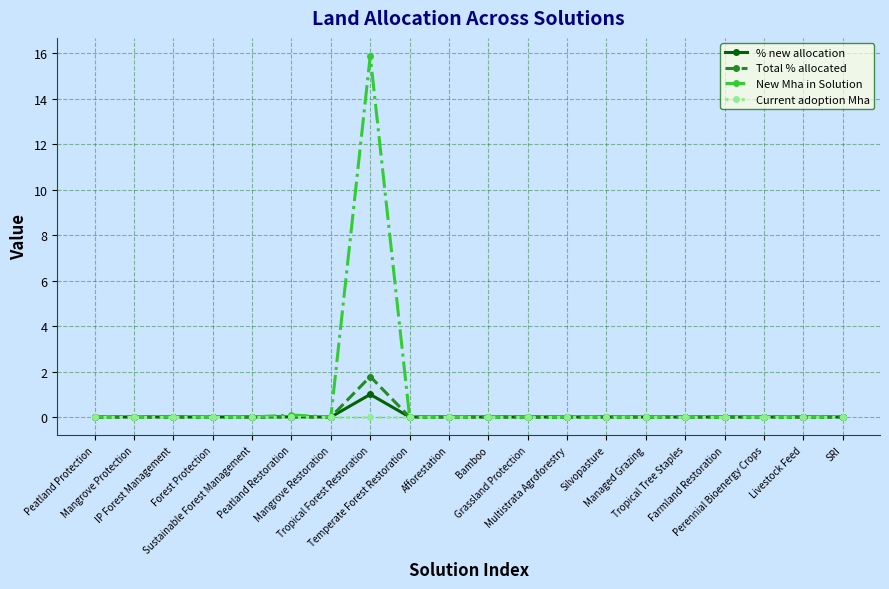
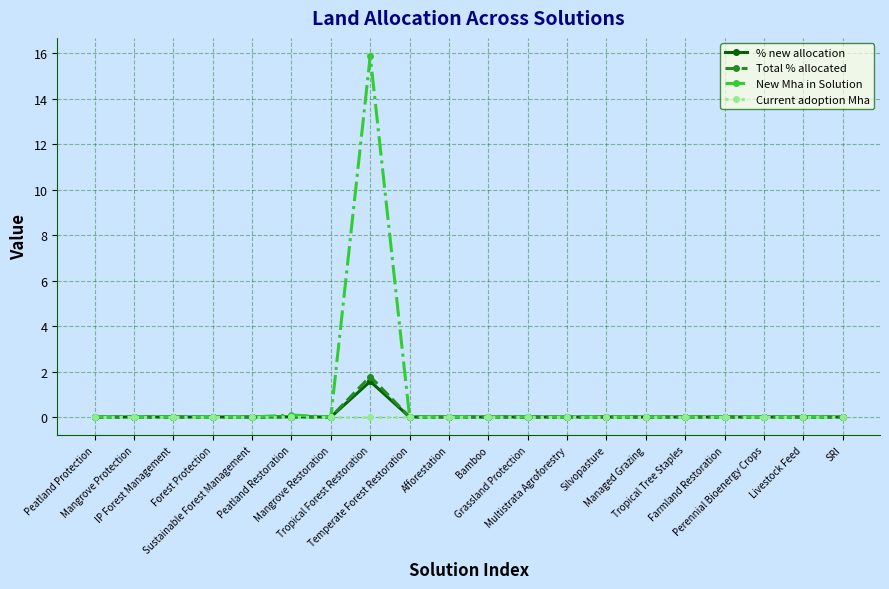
% new allocation, Tropical Forest Restoration: 1.0 -> 1.6
